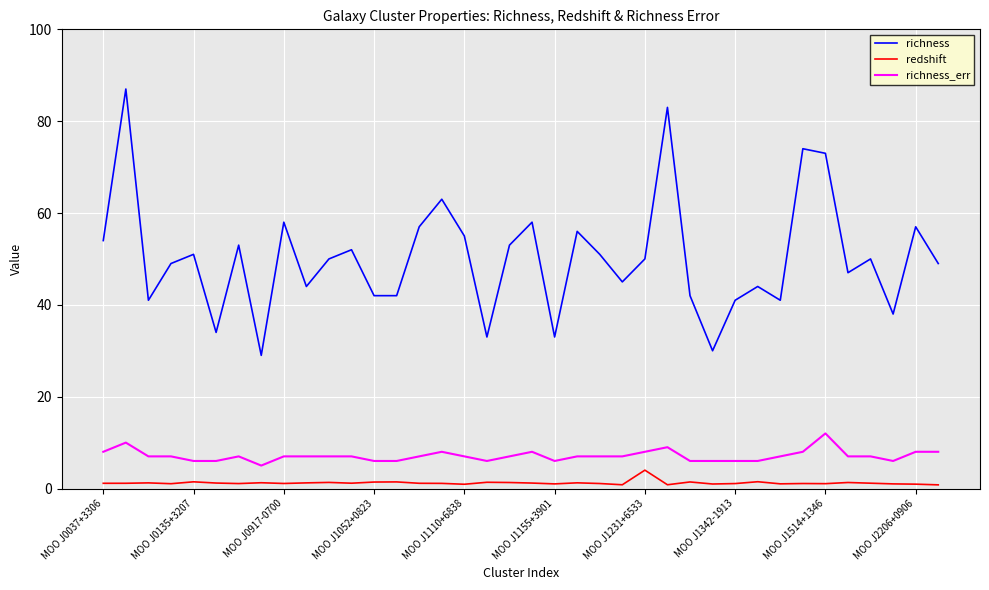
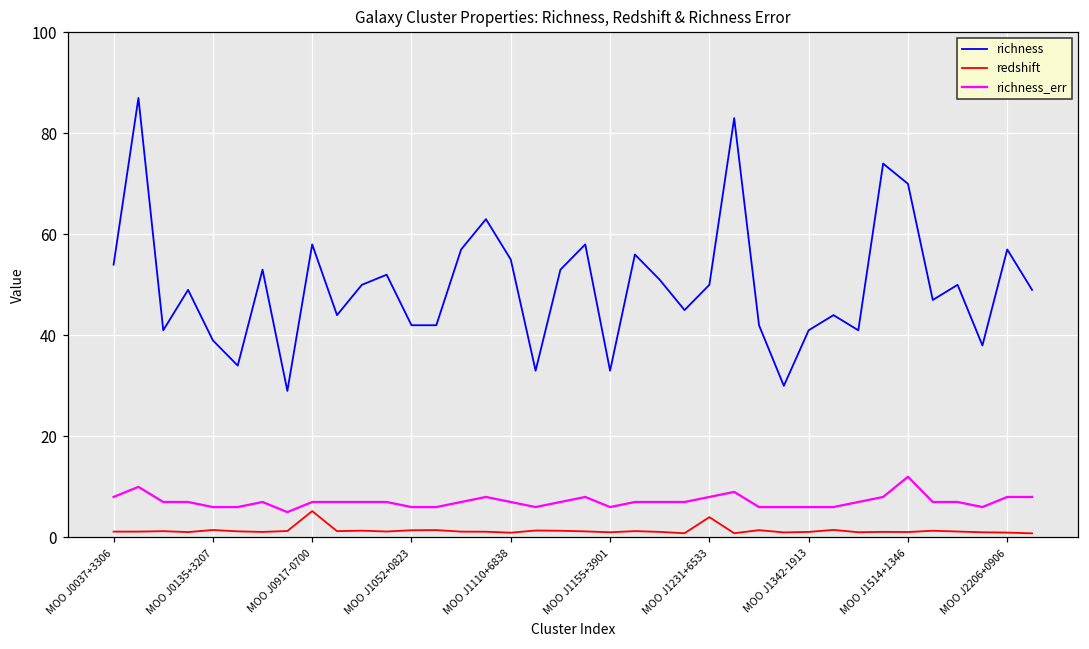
richness, MOO J0135+3207: 51 -> 39
redshift, MOO J0917-0700: 1 -> 5
richness, MOO J1514+1346: 73 -> 70
